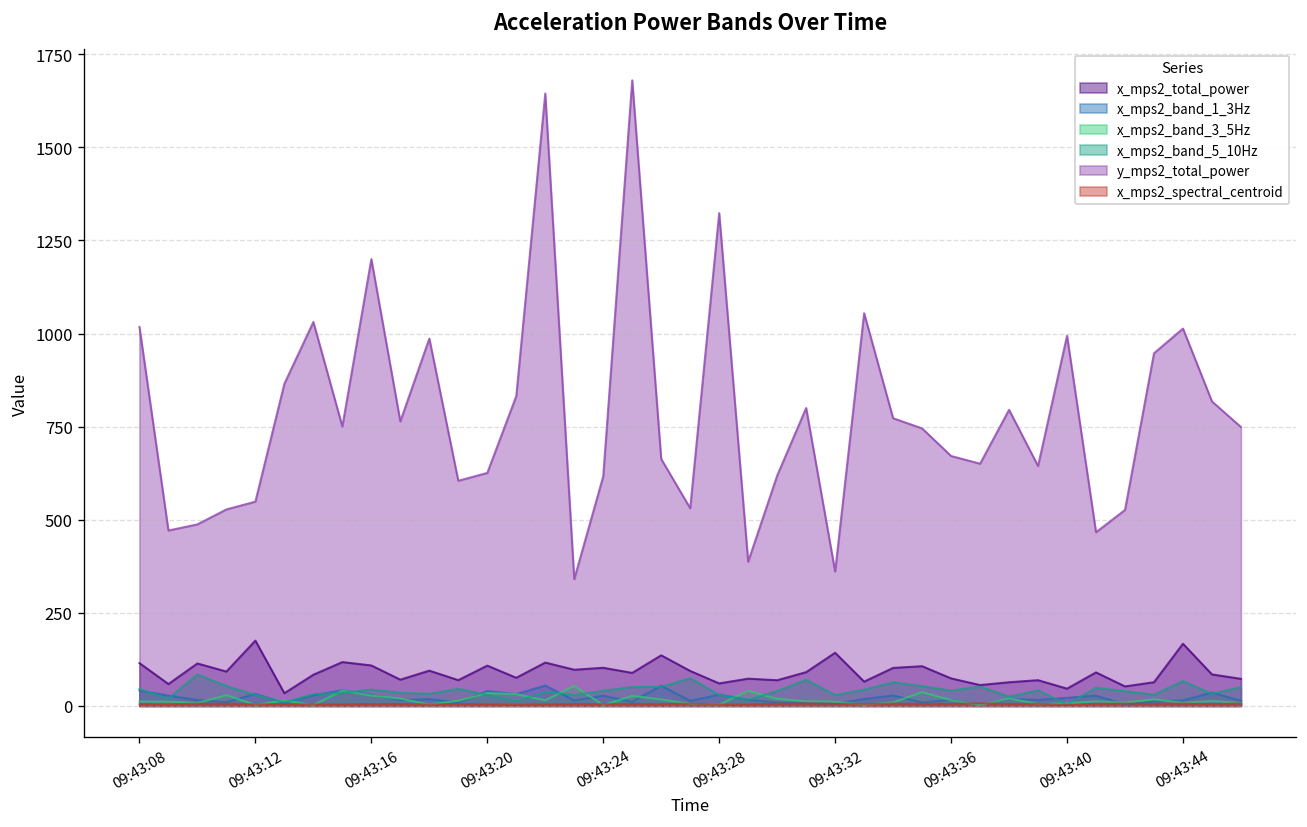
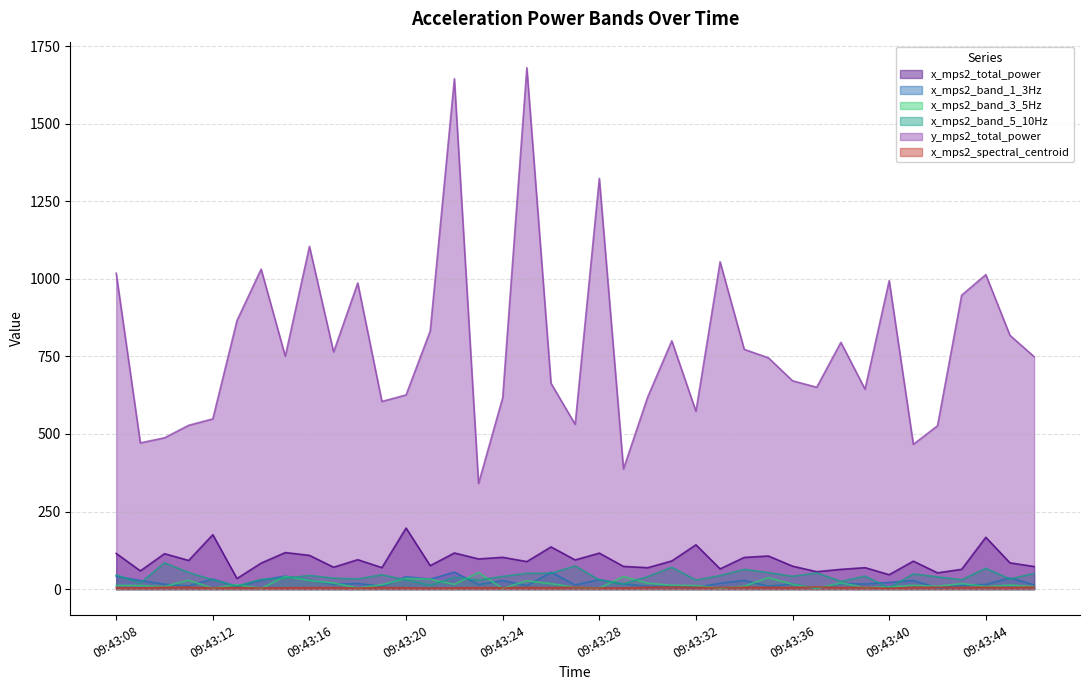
y_mps2_total_power, 09:43:16: 1200 -> 1100
x_mps2_total_power, 09:43:20: 110 -> 200
x_mps2_total_power, 09:43:28: 60 -> 120
y_mps2_total_power, 09:43:32: 360 -> 570
